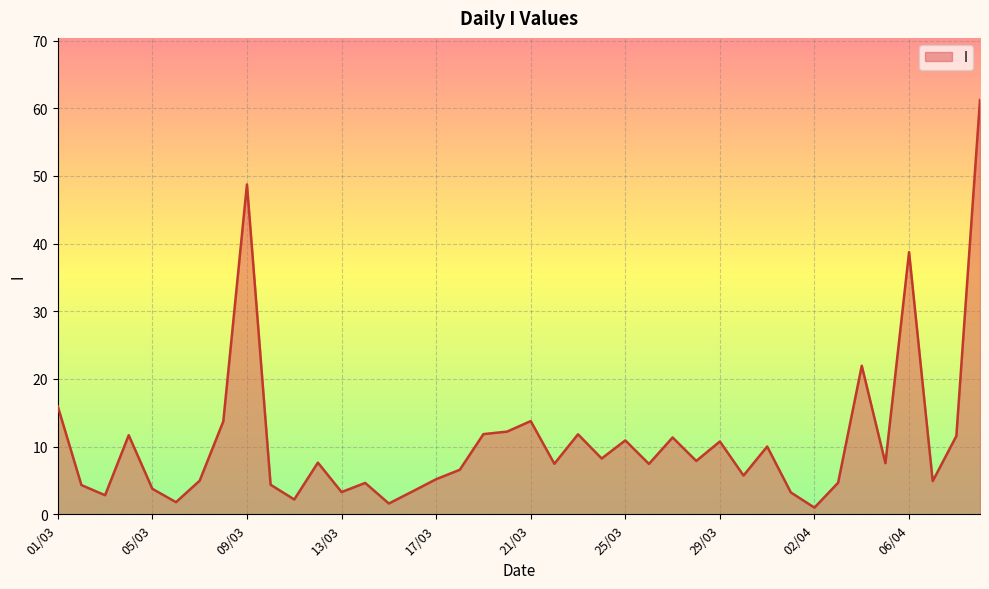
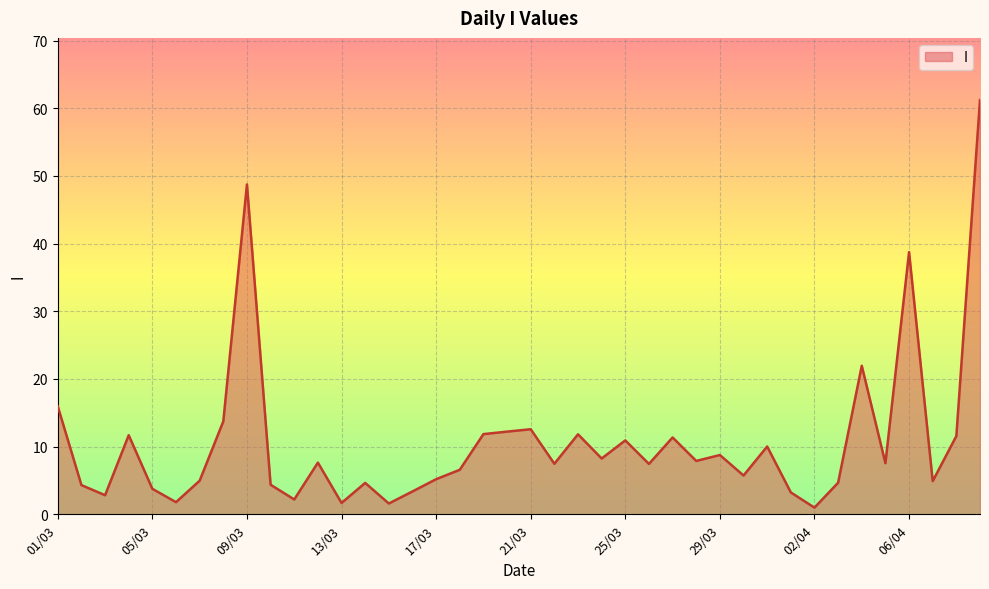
13/03: 3 -> 2
21/03: 14 -> 13
29/03: 11 -> 9
